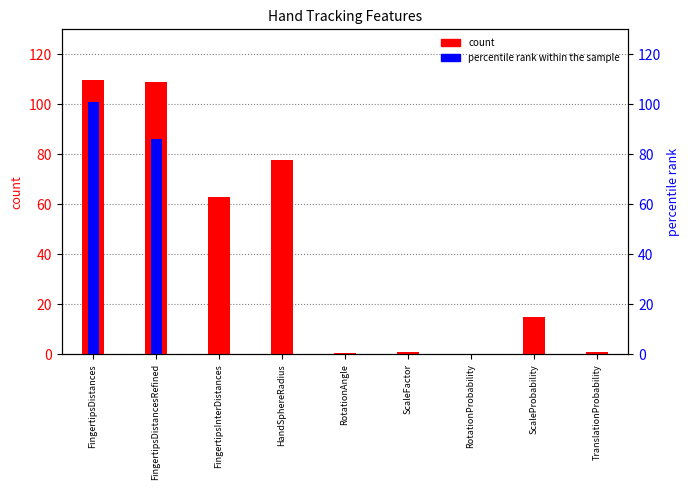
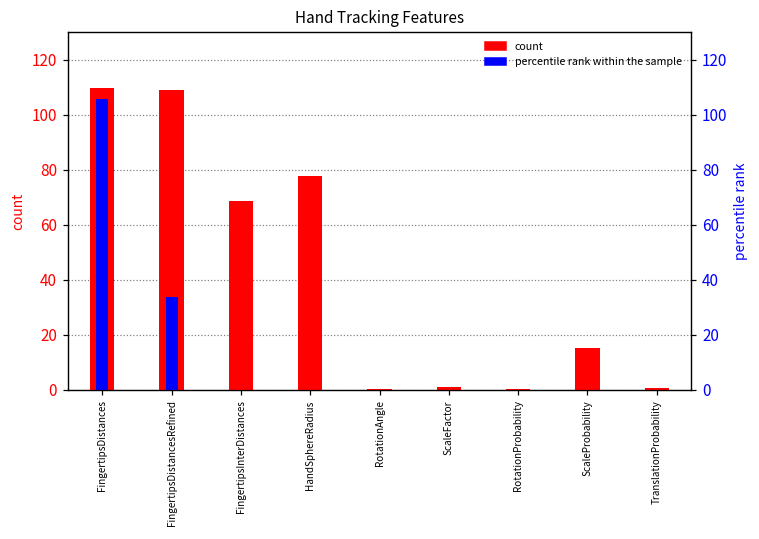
percentile rank within the sample, FingertipsDistances: 101 -> 106
percentile rank within the sample, FingertipsDistancesRefined: 86 -> 34
count, FingertipsInterDistances: 63 -> 69
